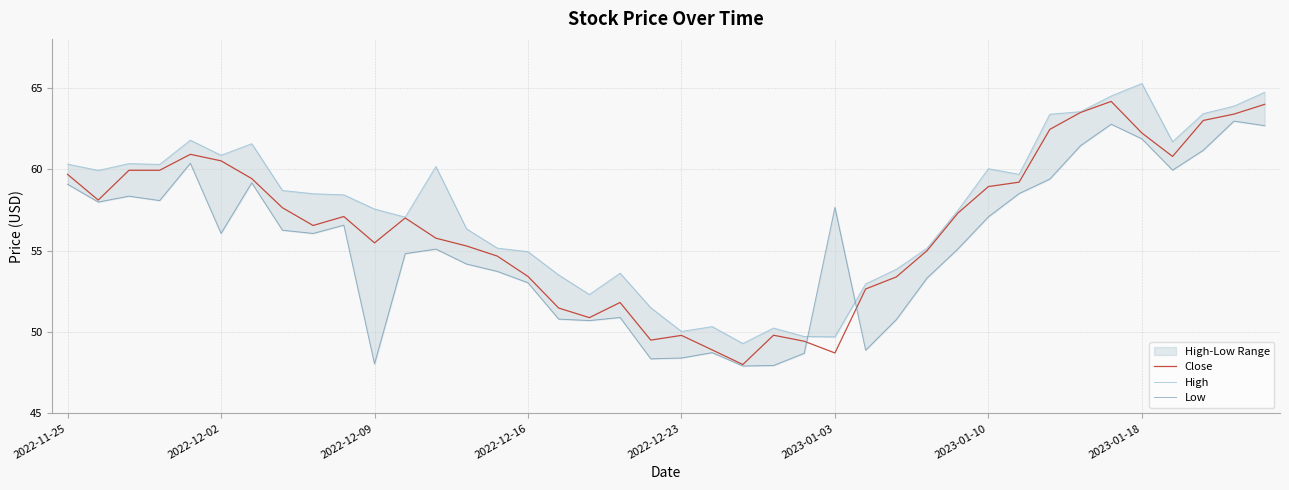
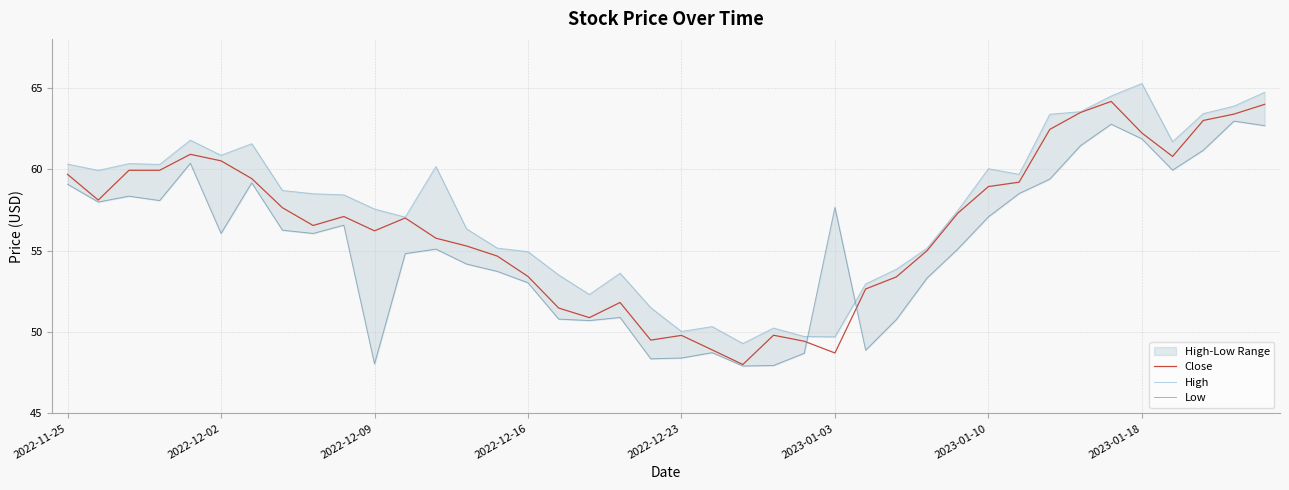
Close, 2022-12-09: 55.5 -> 56.2
